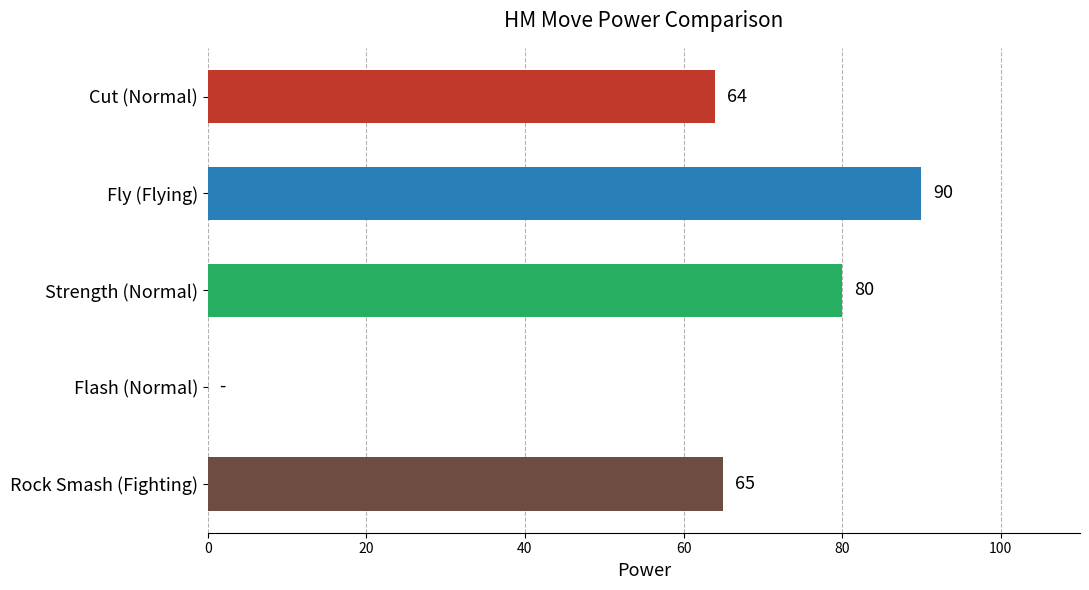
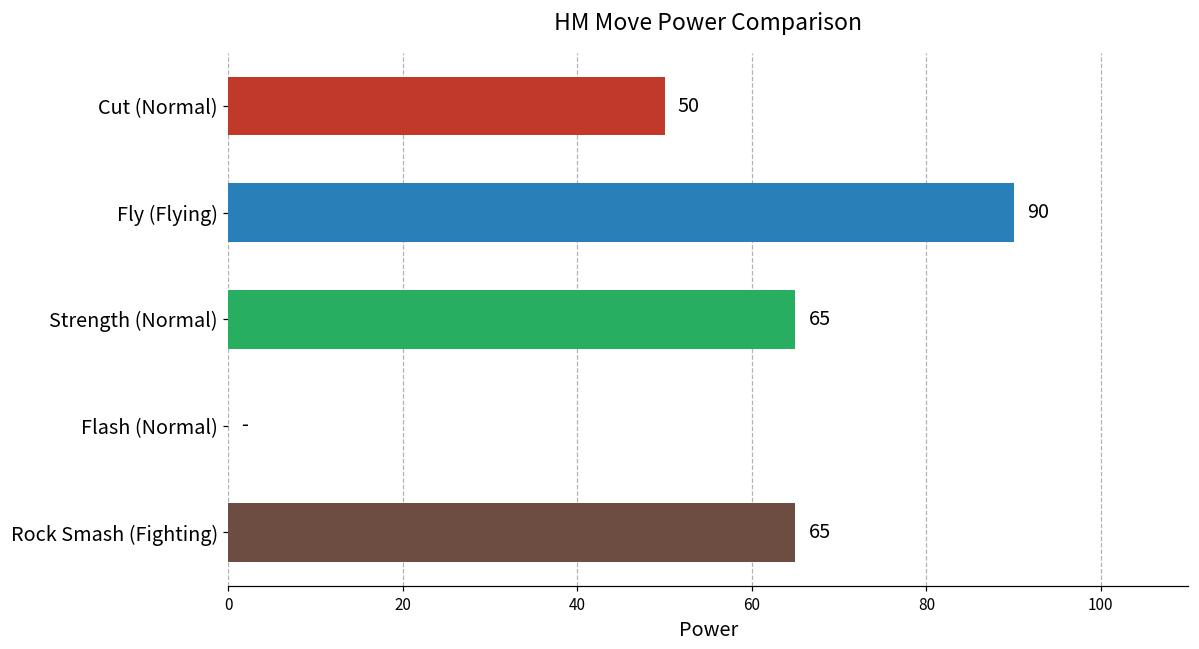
Cut (Normal): 64 -> 50
Strength (Normal): 80 -> 65
